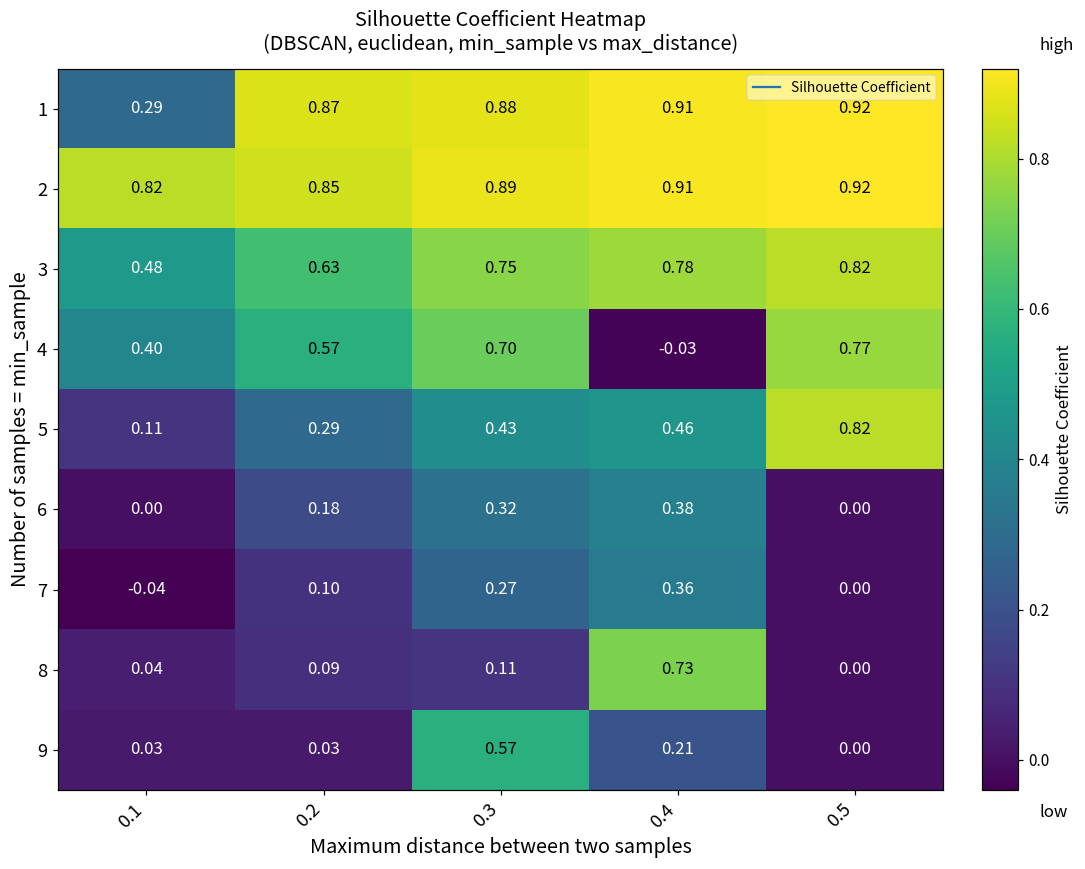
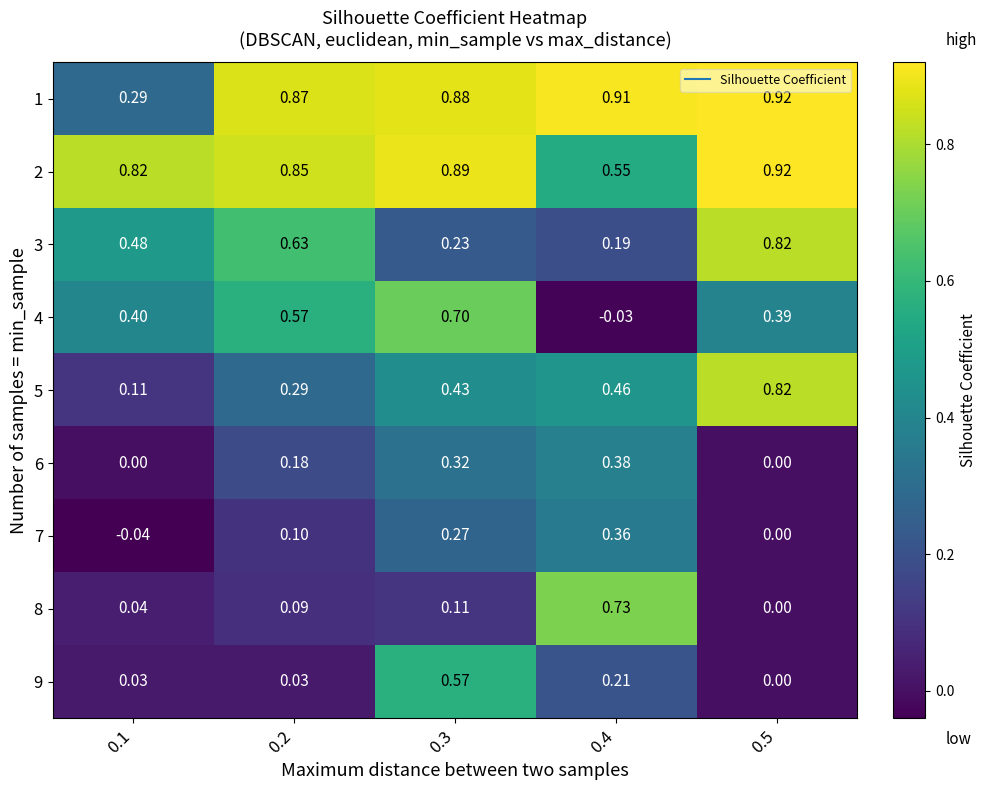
2, 0.4: 0.91 -> 0.55
3, 0.3: 0.75 -> 0.23
3, 0.4: 0.78 -> 0.19
4, 0.5: 0.77 -> 0.39
